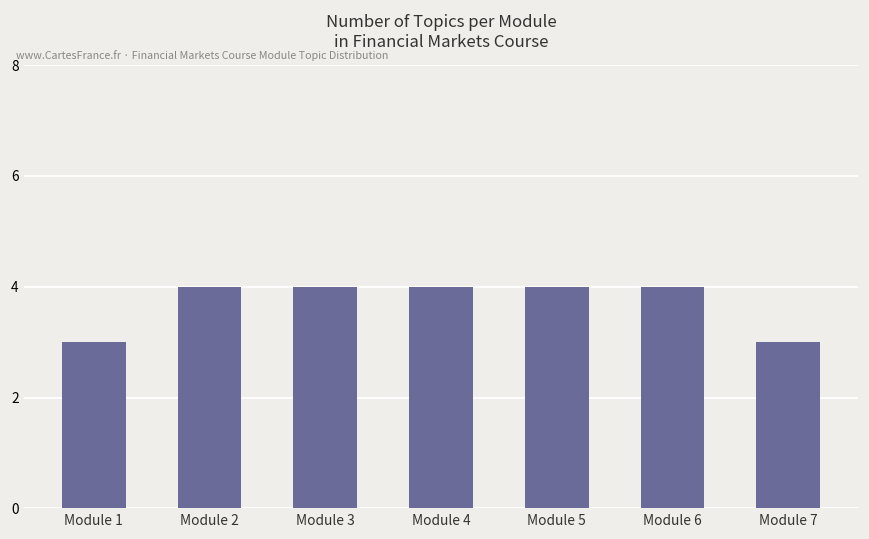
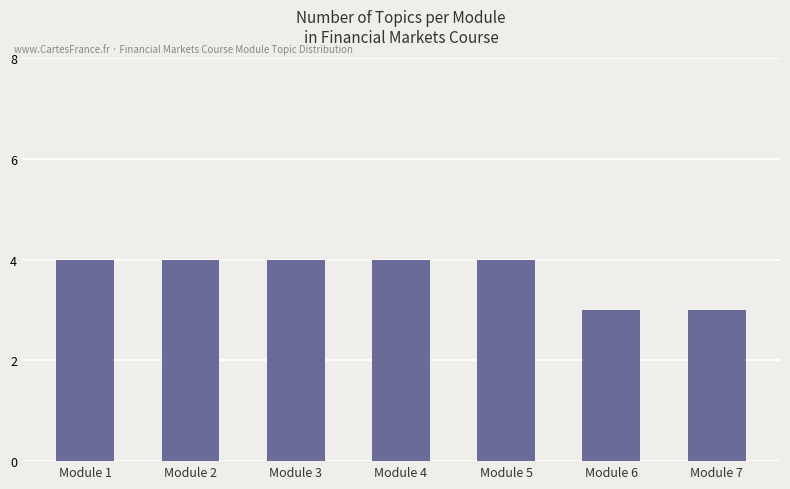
Module 1: 3 -> 4
Module 6: 4 -> 3
